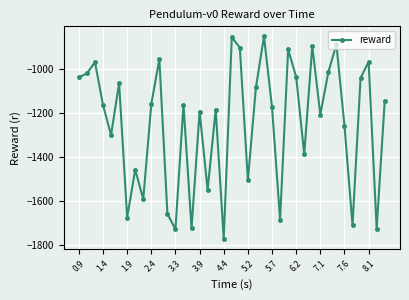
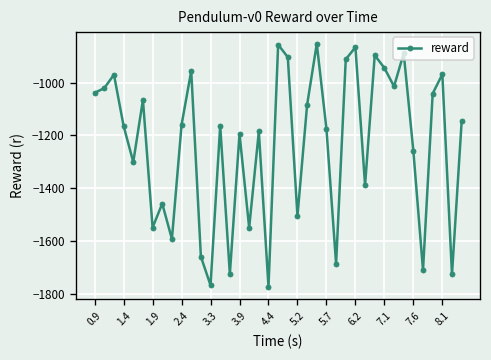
1.9: -1680 -> -1550
3.3: -1730 -> -1770
6.2: -1040 -> -870
7.1: -1210 -> -940
